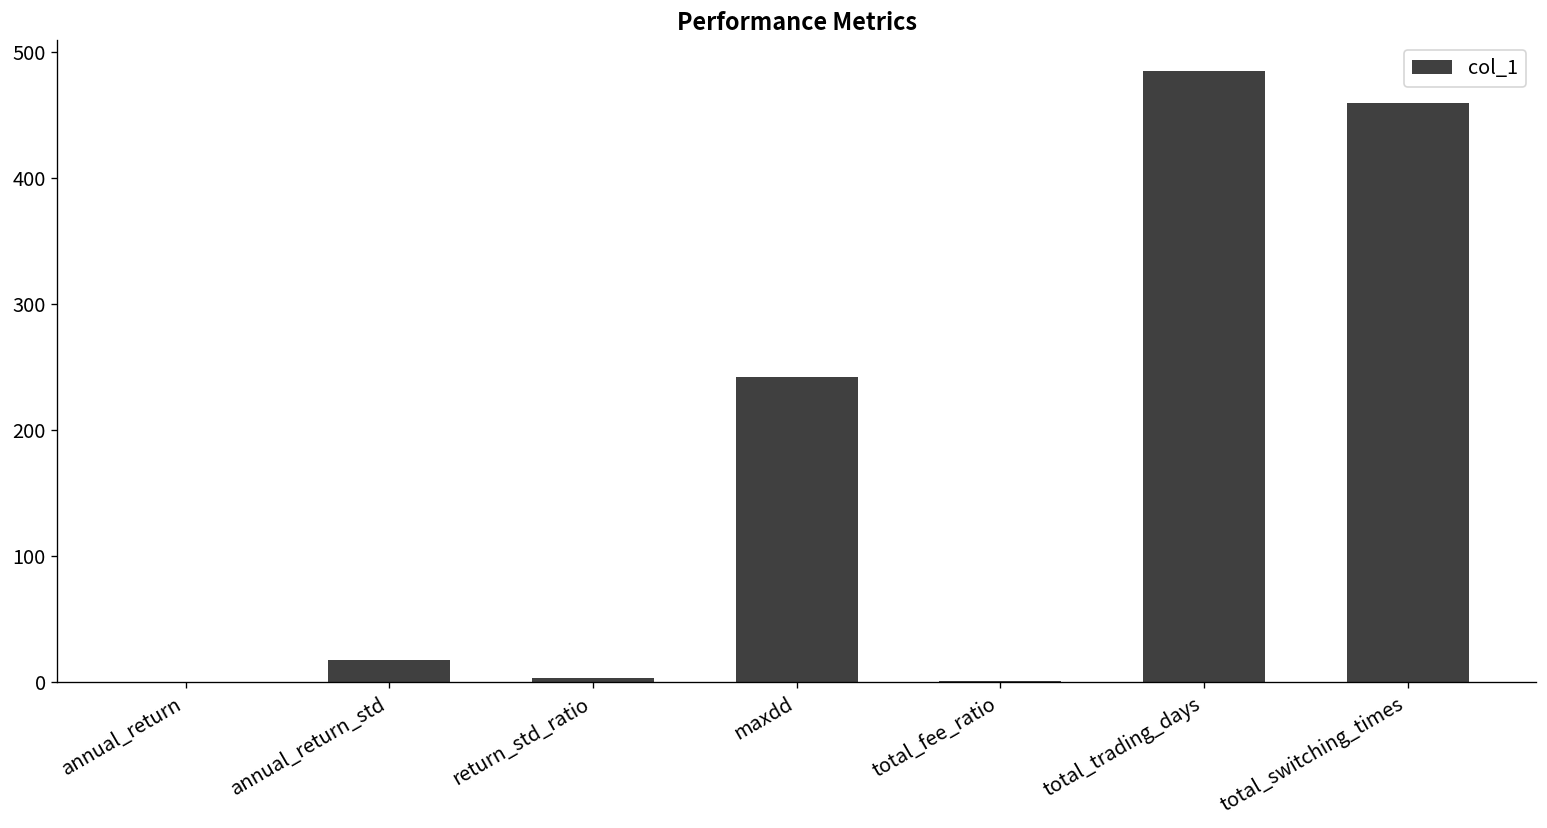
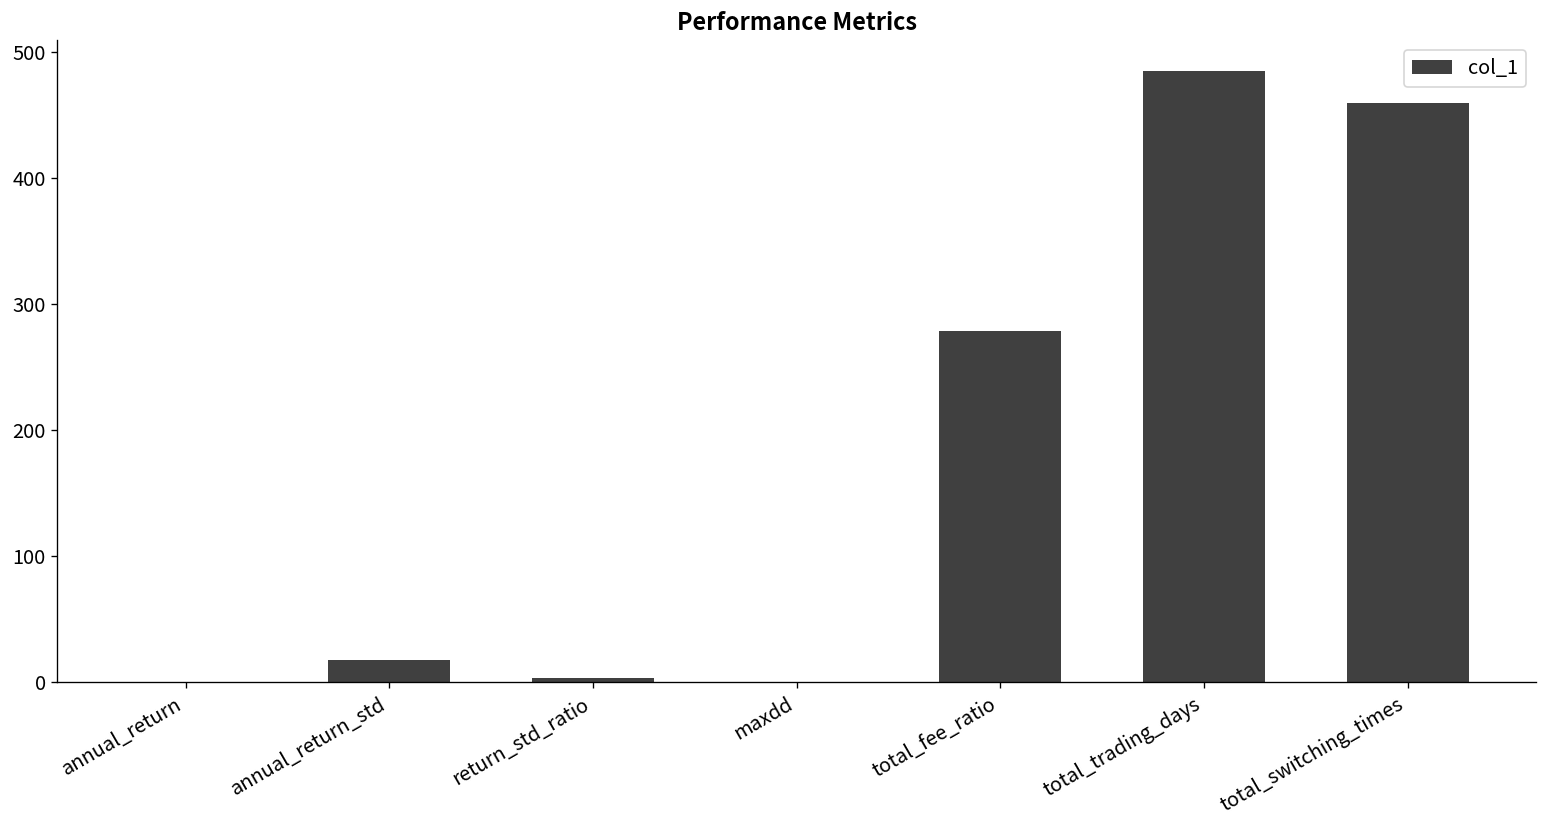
maxdd: 242 -> 0
total_fee_ratio: 1 -> 279
